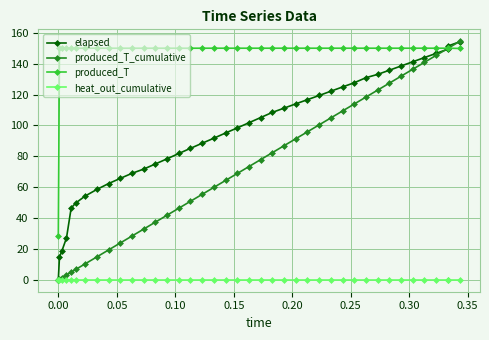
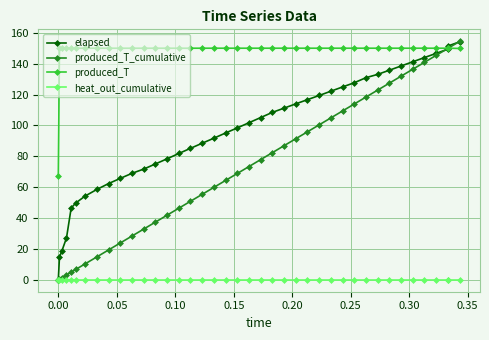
produced_T, 0.00: 28 -> 67
